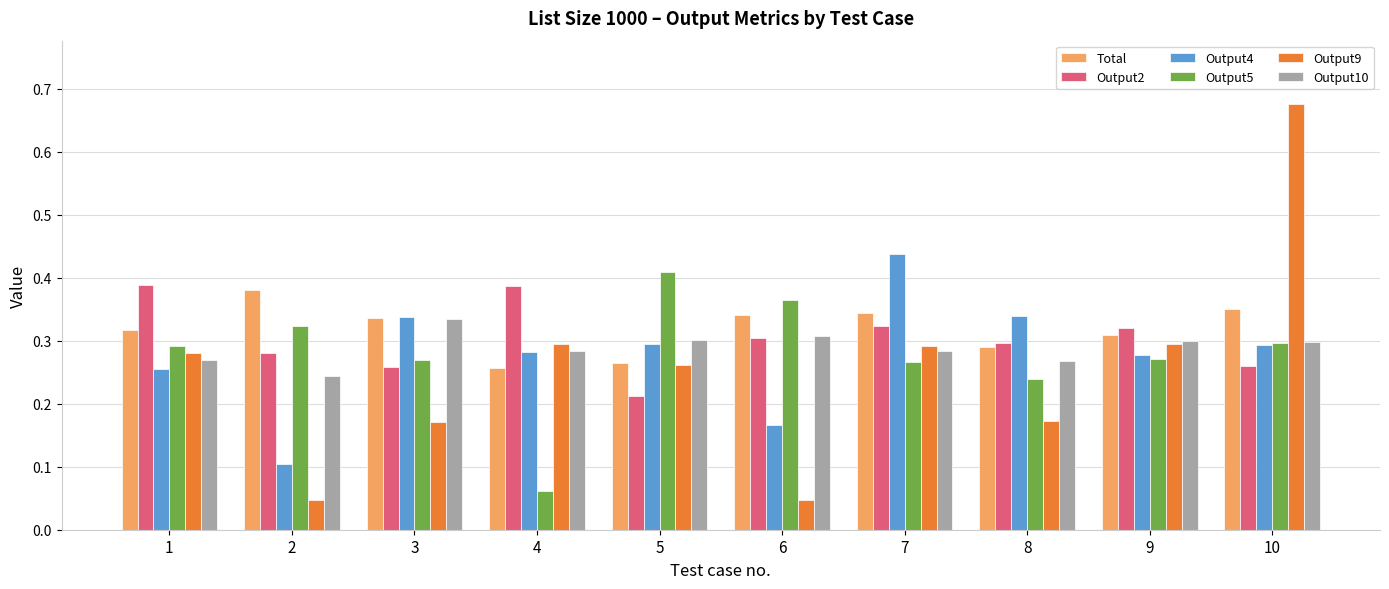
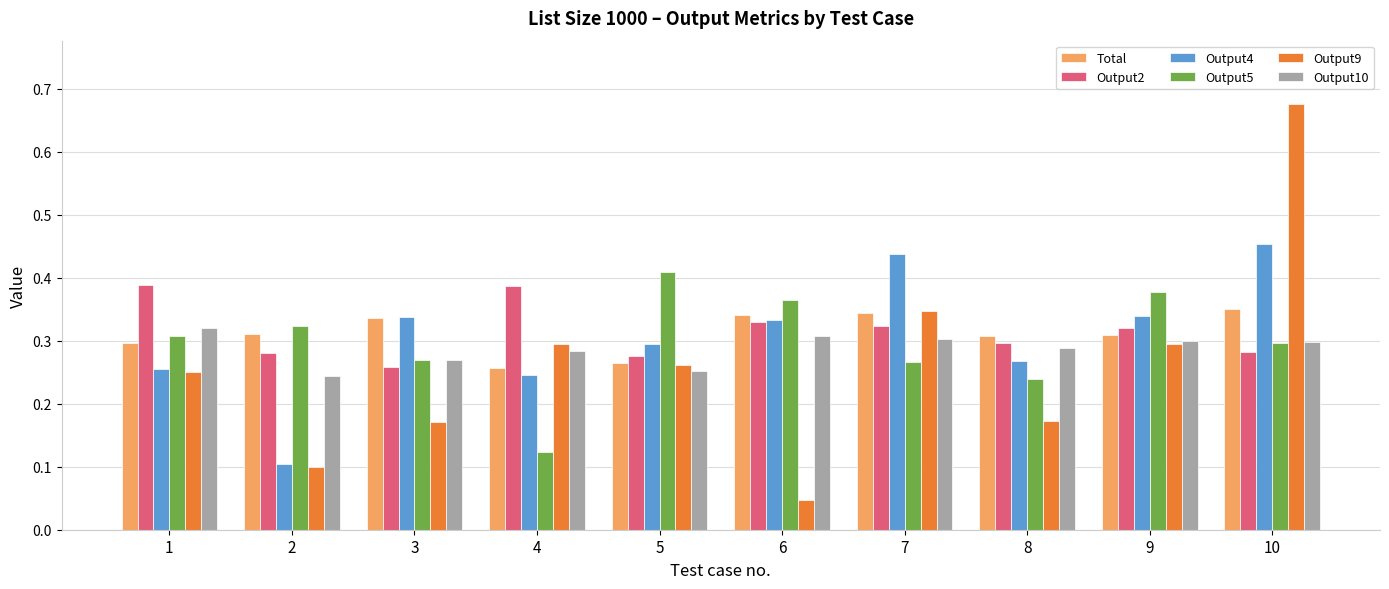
Total, 1: 0.32 -> 0.30
Output5, 1: 0.29 -> 0.31
Output9, 1: 0.28 -> 0.25
Output10, 1: 0.27 -> 0.32
Total, 2: 0.38 -> 0.31
Output9, 2: 0.05 -> 0.10
Output10, 3: 0.33 -> 0.27
Output4, 4: 0.28 -> 0.25
Output5, 4: 0.06 -> 0.12
Output2, 5: 0.21 -> 0.28
Output10, 5: 0.30 -> 0.25
Output2, 6: 0.30 -> 0.33
Output4, 6: 0.17 -> 0.33
Output9, 7: 0.29 -> 0.35
Output10, 7: 0.28 -> 0.30
Total, 8: 0.29 -> 0.31
Output4, 8: 0.34 -> 0.27
Output10, 8: 0.27 -> 0.29
Output4, 9: 0.28 -> 0.34
Output5, 9: 0.27 -> 0.38
Output2, 10: 0.26 -> 0.28
Output4, 10: 0.29 -> 0.45
